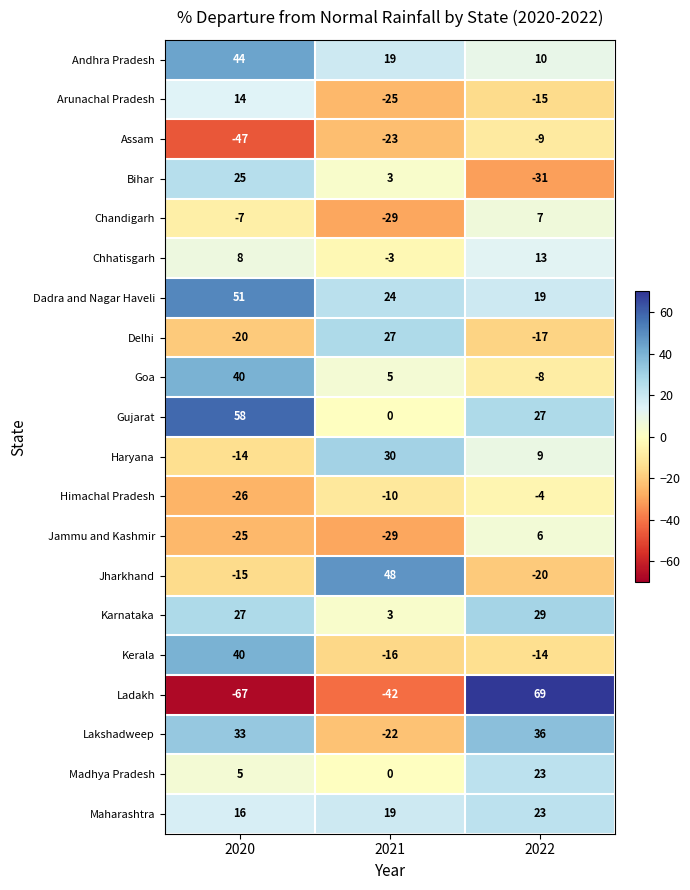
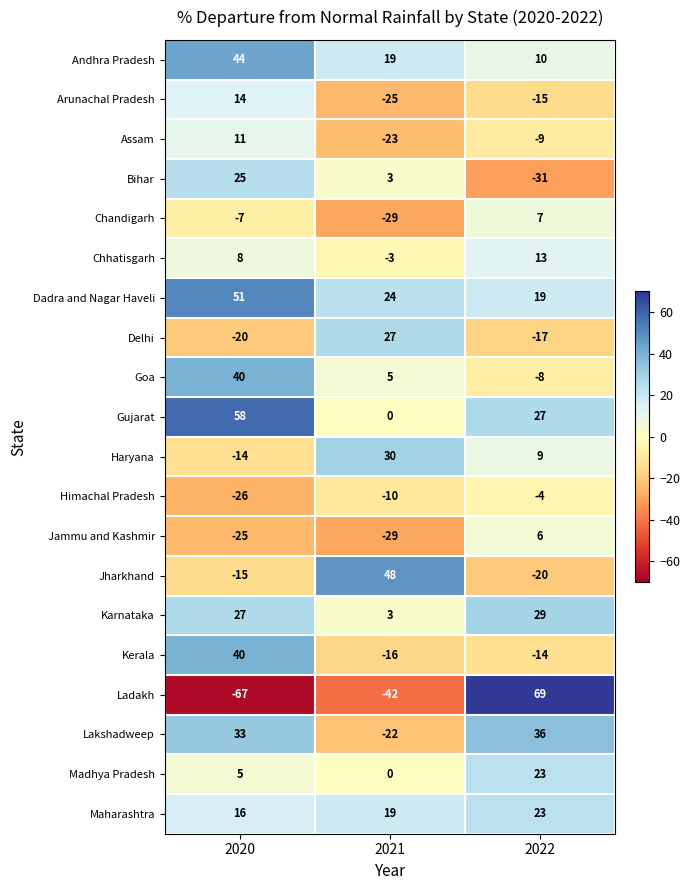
Assam, 2020: -47 -> 11
